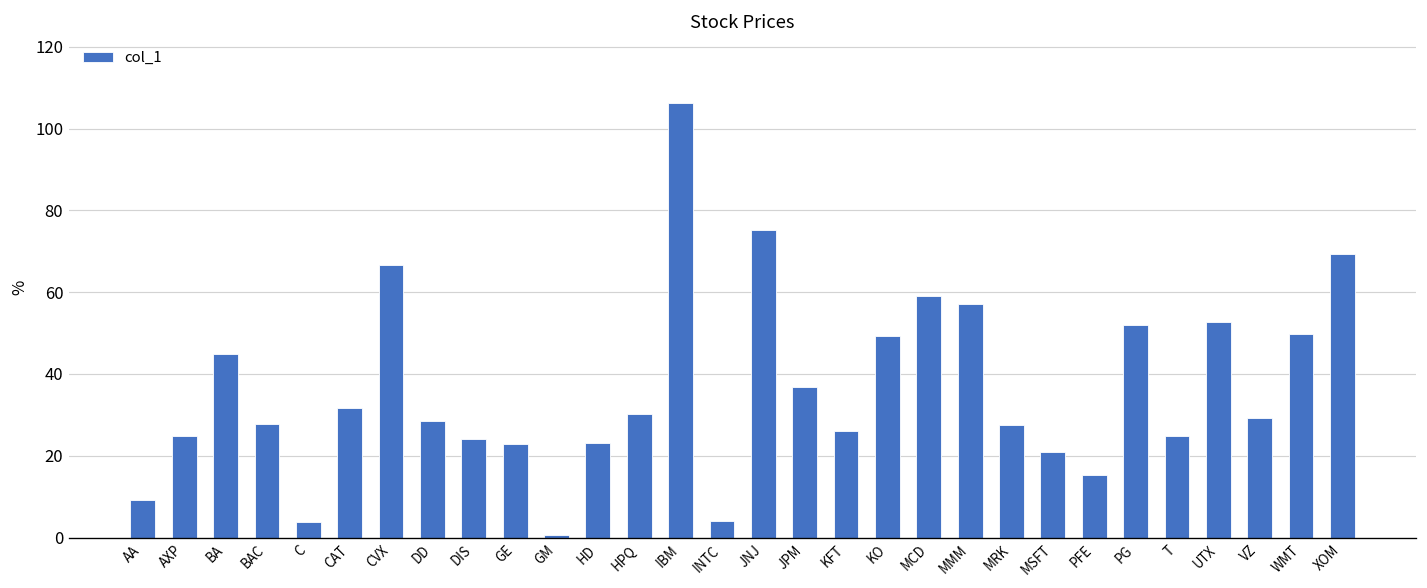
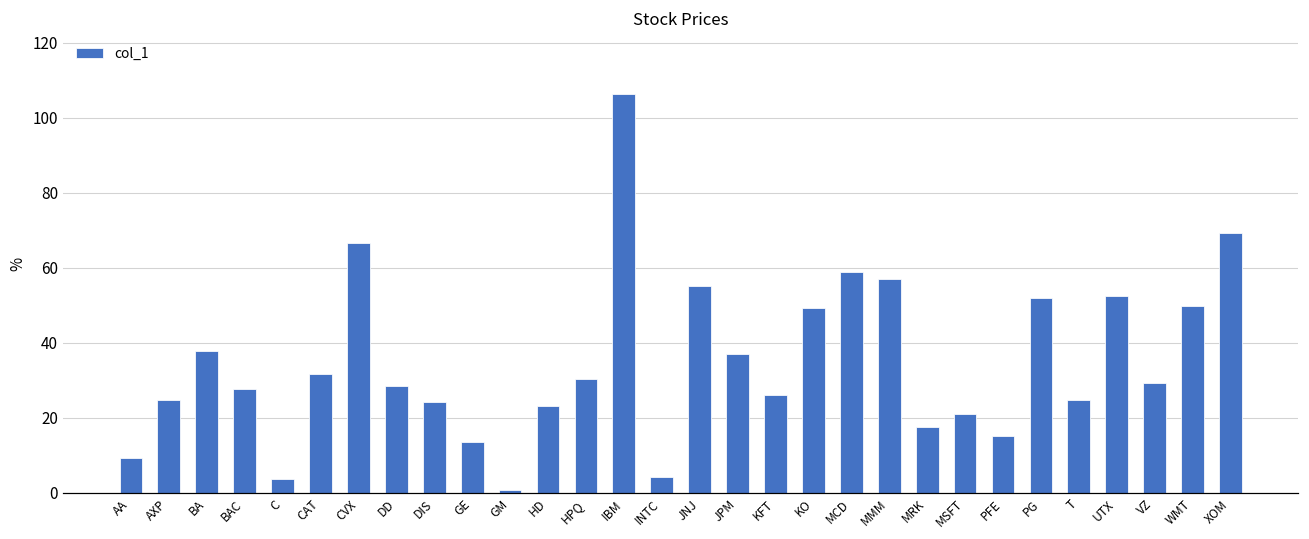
BA: 45 -> 38
GE: 23 -> 13
JNJ: 75 -> 55
MRK: 28 -> 17
